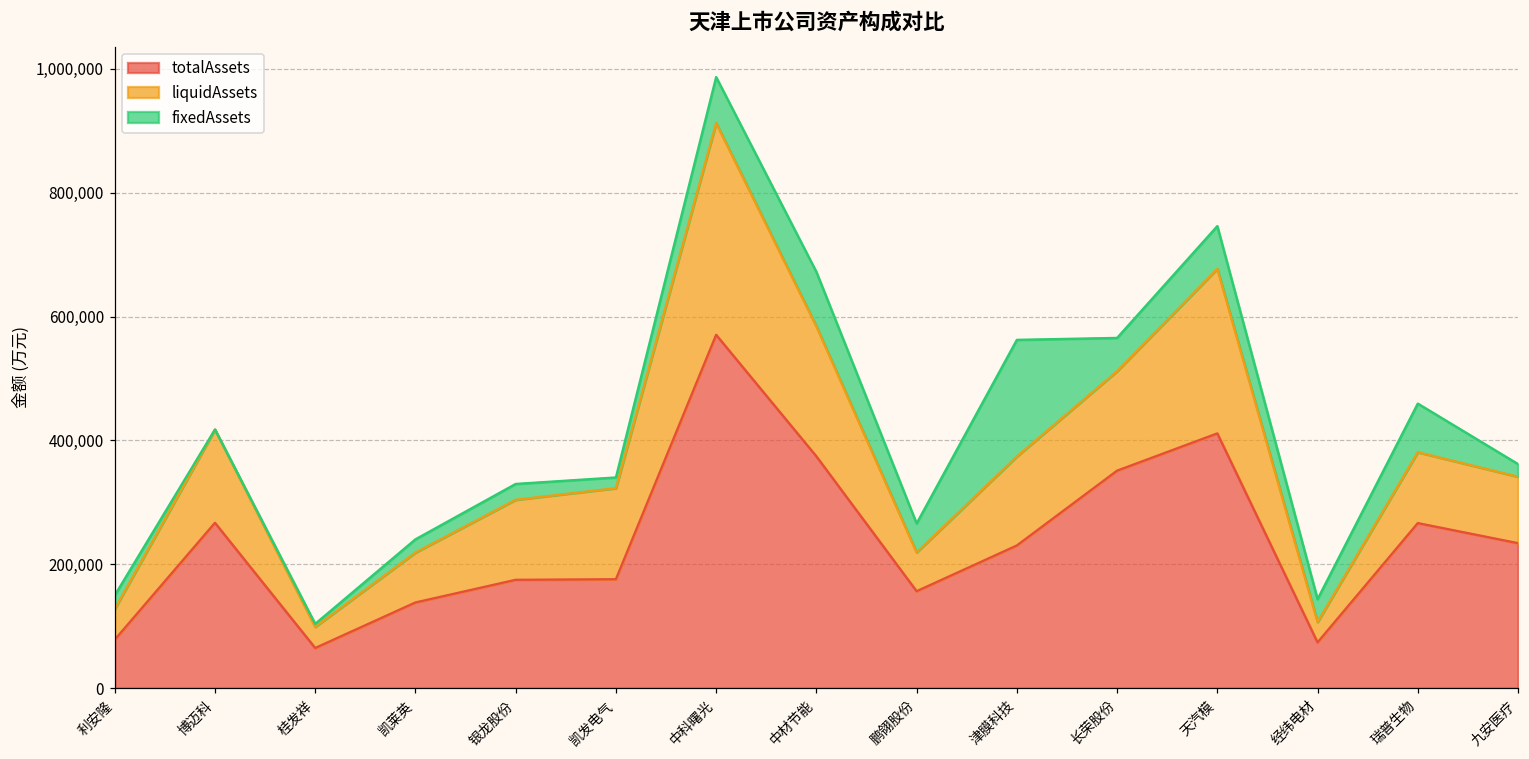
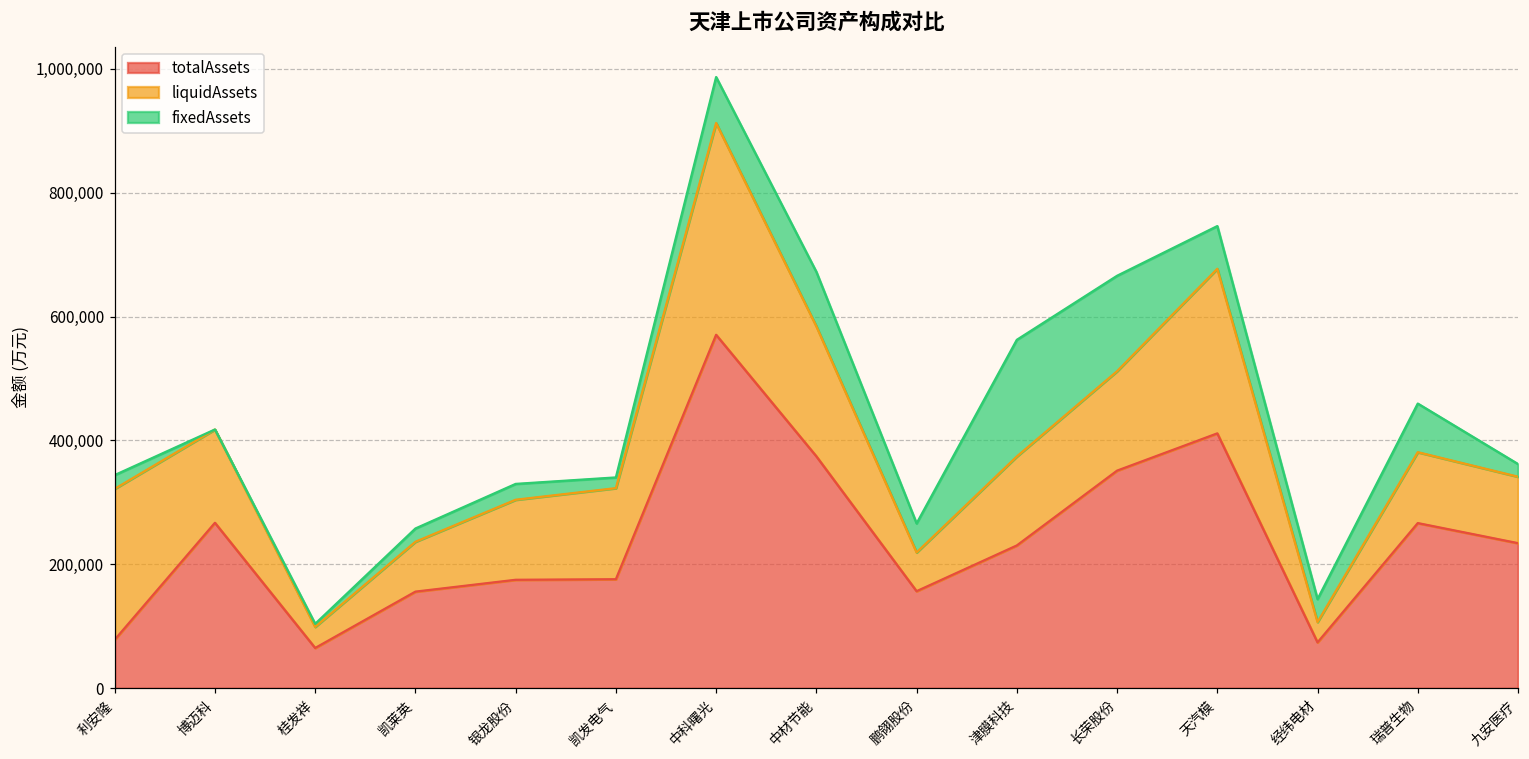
liquidAssets, 利安隆: 50,000 -> 240,000
totalAssets, 凯莱英: 140,000 -> 160,000
fixedAssets, 长荣股份: 50,000 -> 150,000
